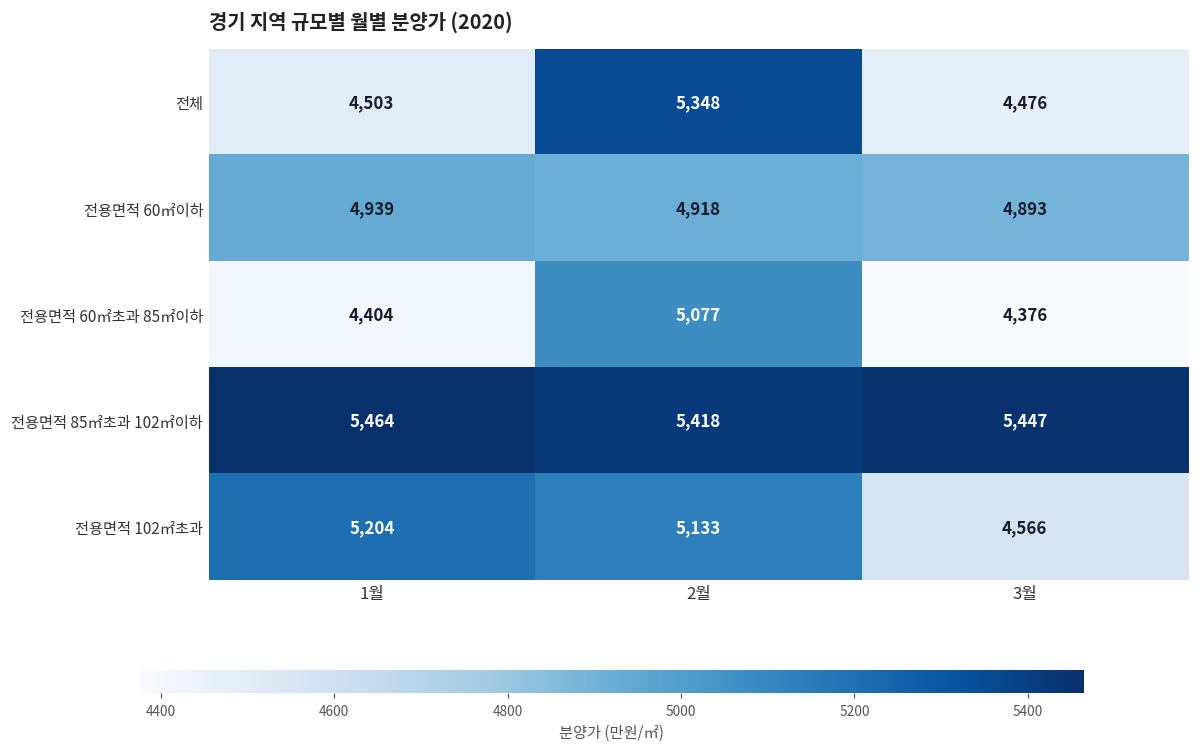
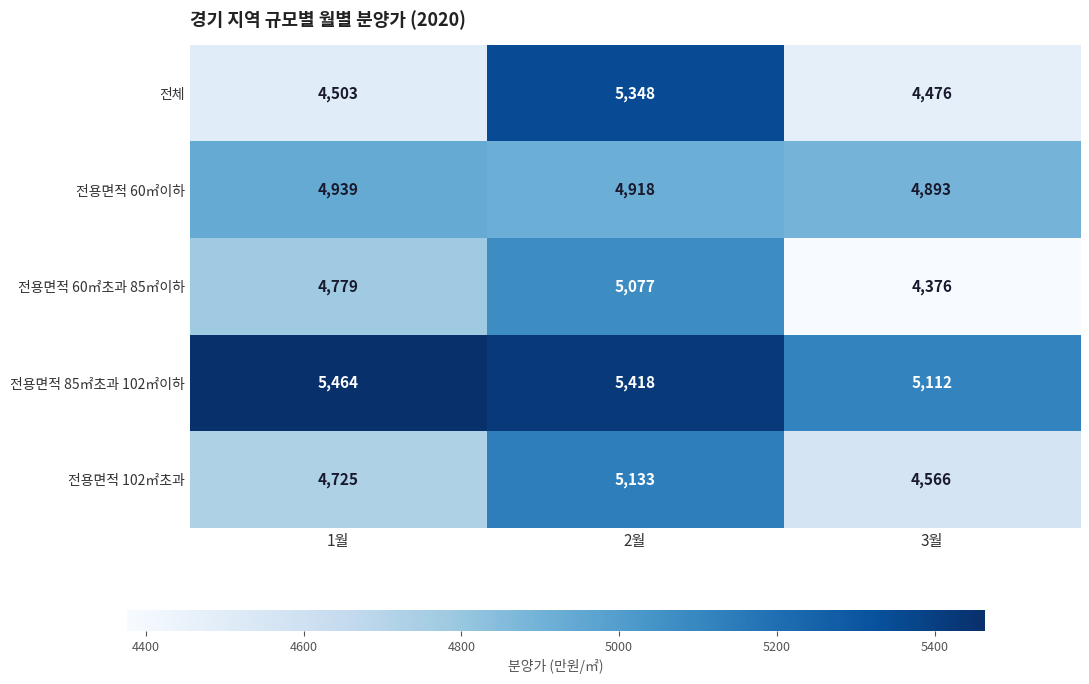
전용면적 60㎡초과 85㎡이하, 1월: 4,404 -> 4,779
전용면적 85㎡초과 102㎡이하, 3월: 5,447 -> 5,112
전용면적 102㎡초과, 1월: 5,204 -> 4,725
